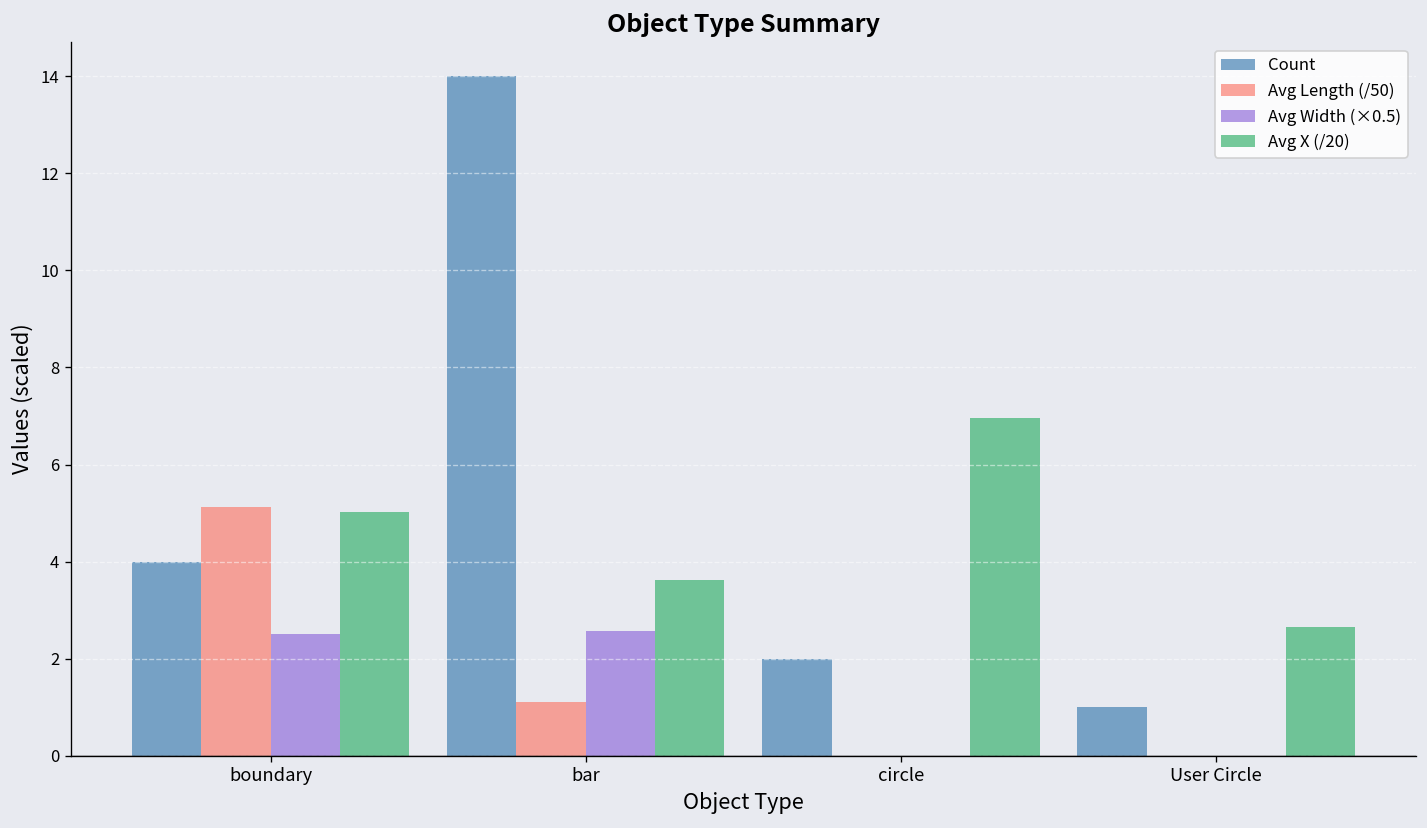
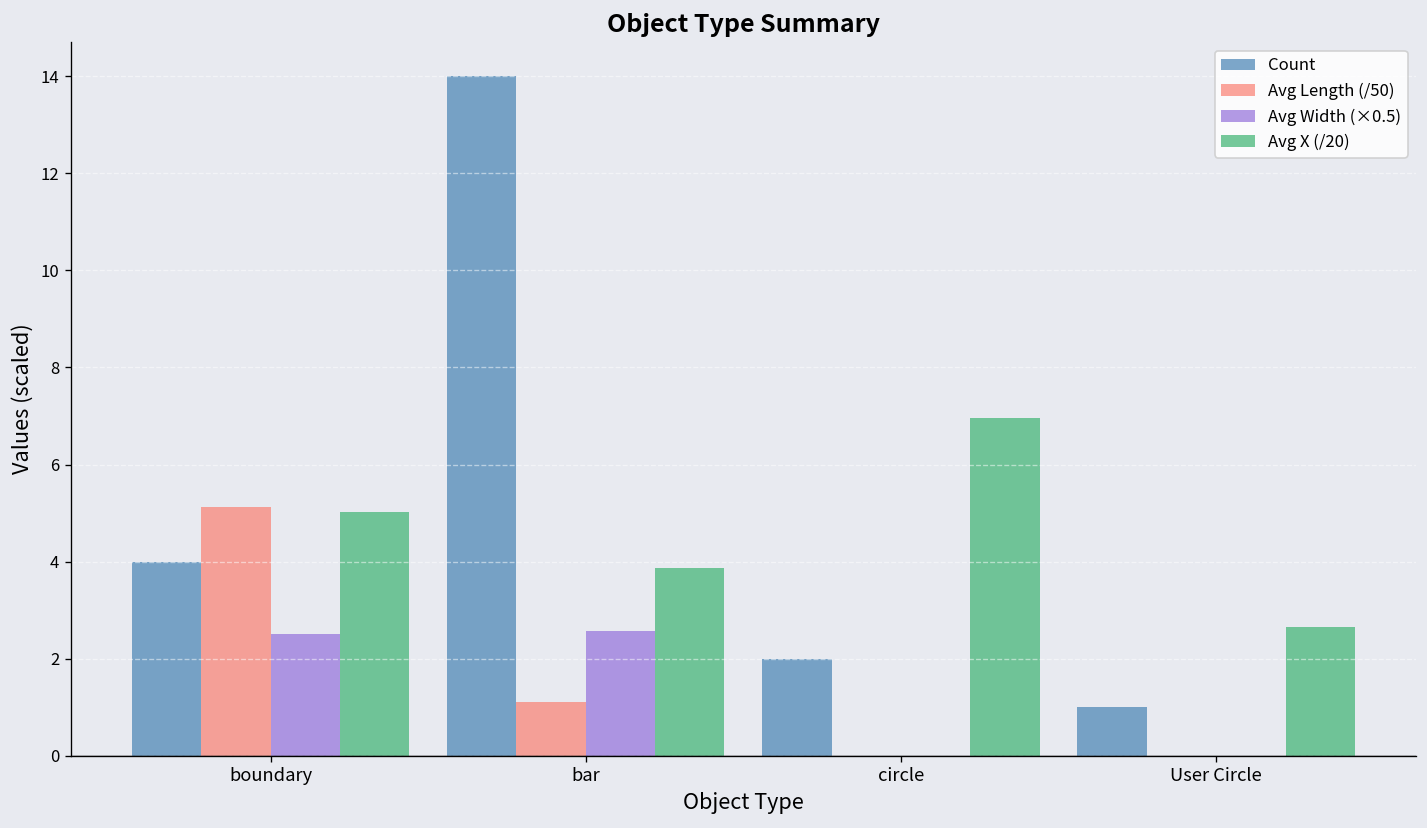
Avg X (/20), bar: 3.6 -> 3.9
